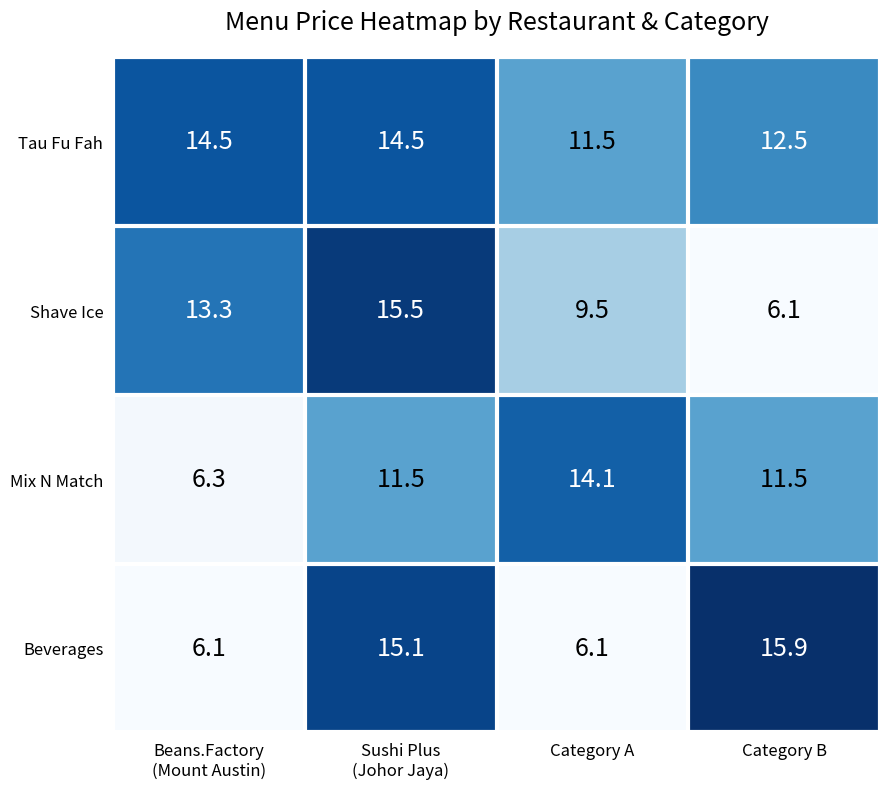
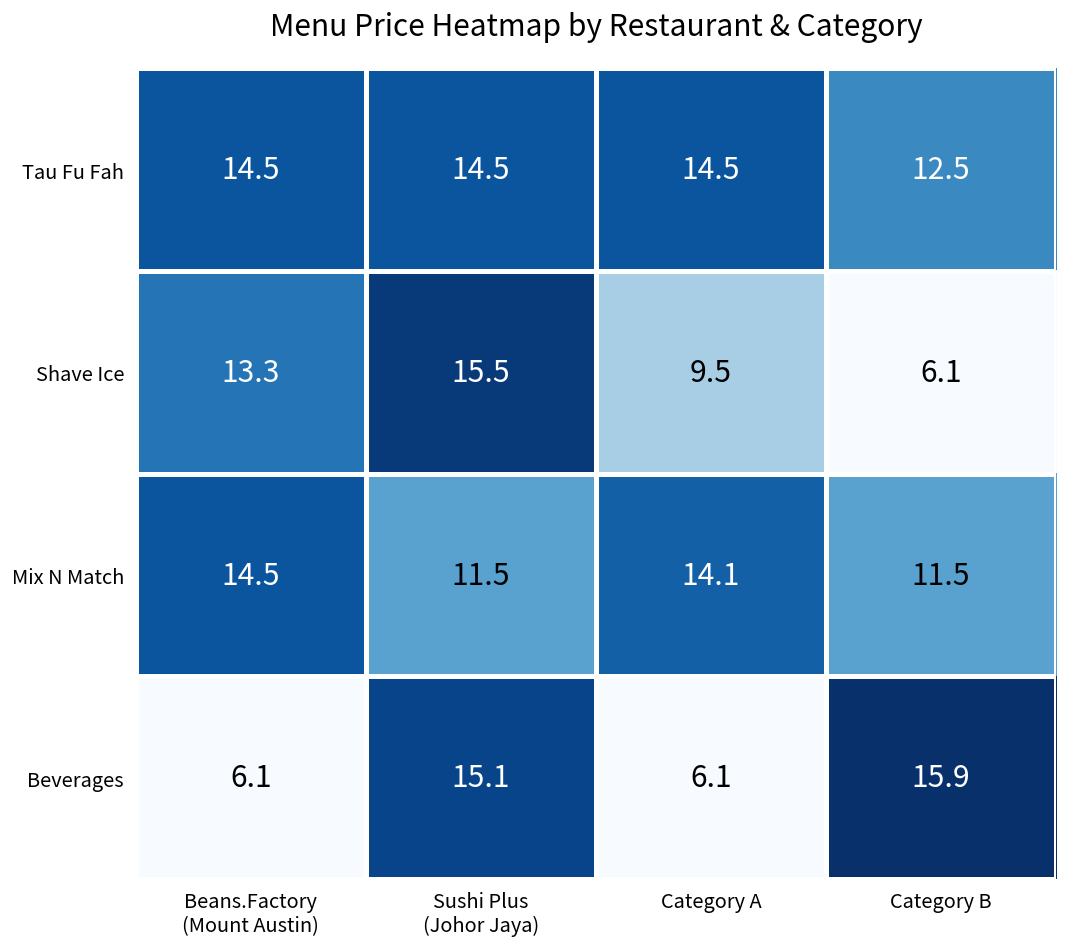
Tau Fu Fah, Category A: 11.5 -> 14.5
Mix N Match, Beans.Factory (Mount Austin): 6.3 -> 14.5
